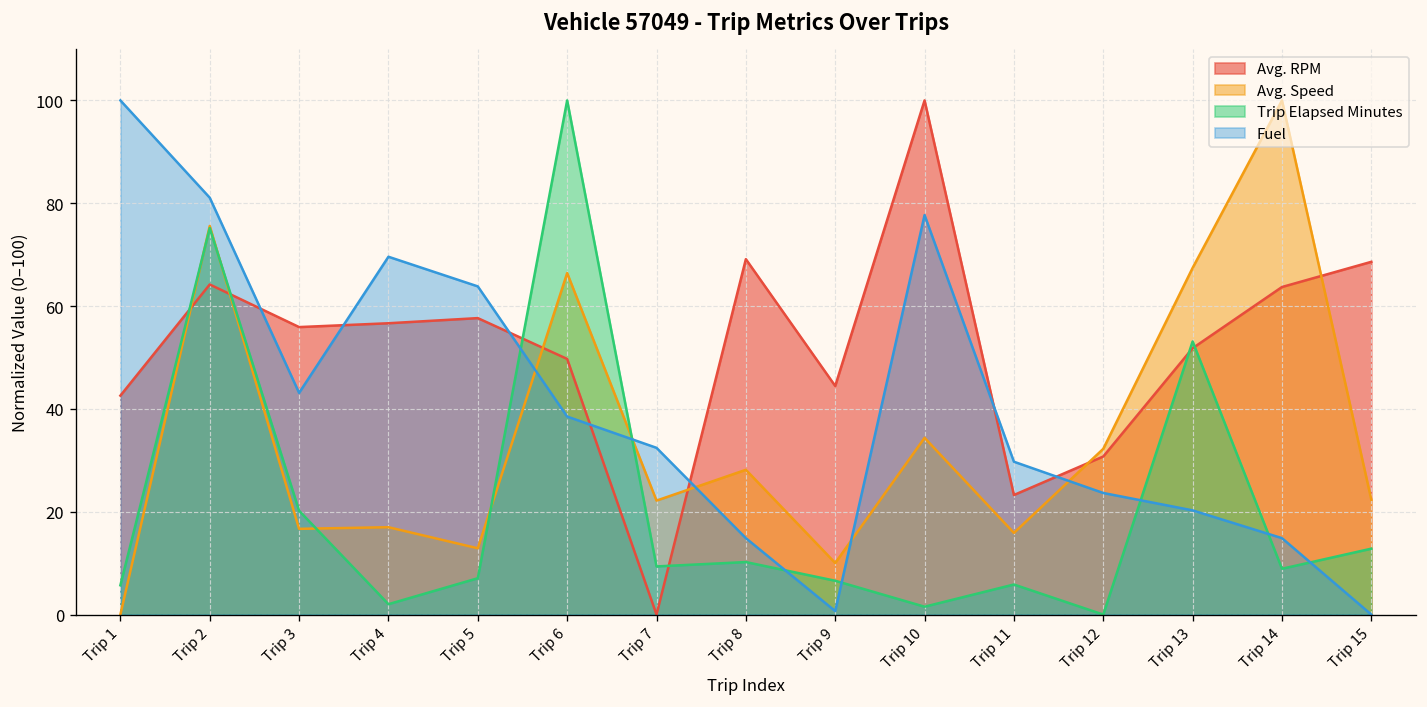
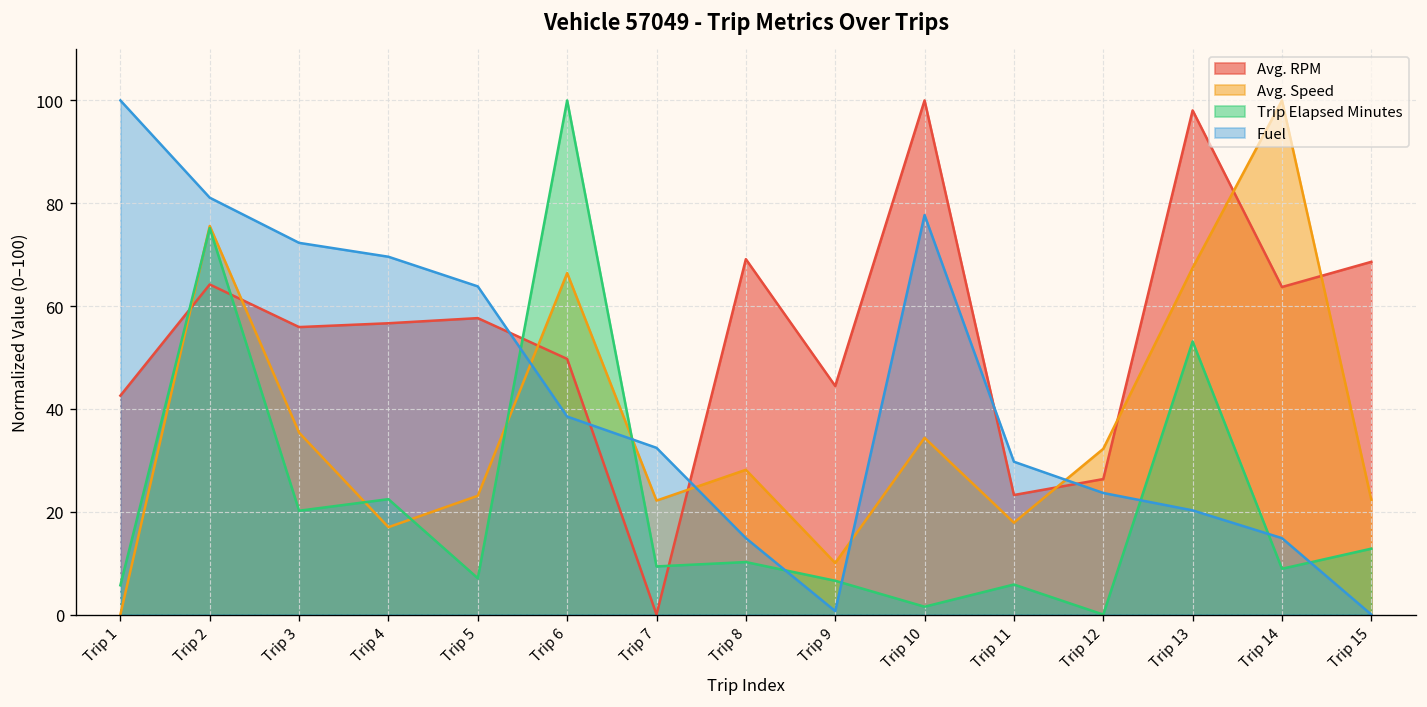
Avg. Speed, Trip 3: 17 -> 35
Fuel, Trip 3: 43 -> 72
Trip Elapsed Minutes, Trip 4: 2 -> 22
Avg. Speed, Trip 5: 13 -> 23
Avg. Speed, Trip 11: 16 -> 18
Avg. RPM, Trip 12: 31 -> 26
Avg. RPM, Trip 13: 52 -> 98
